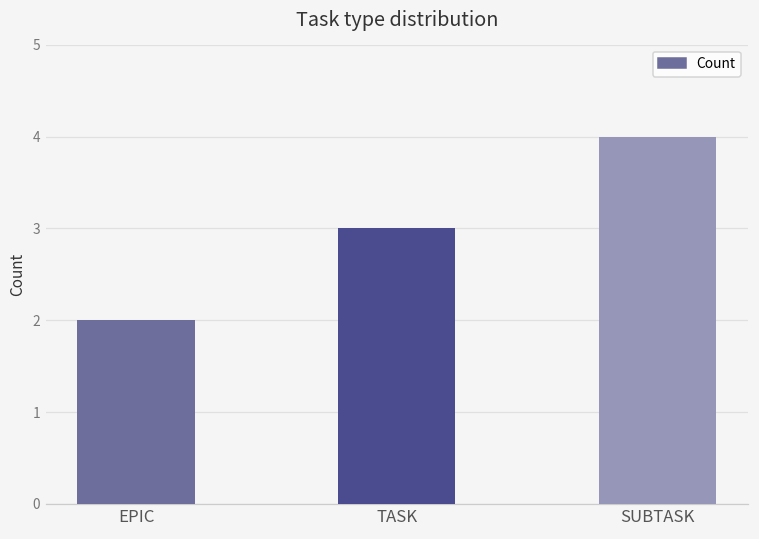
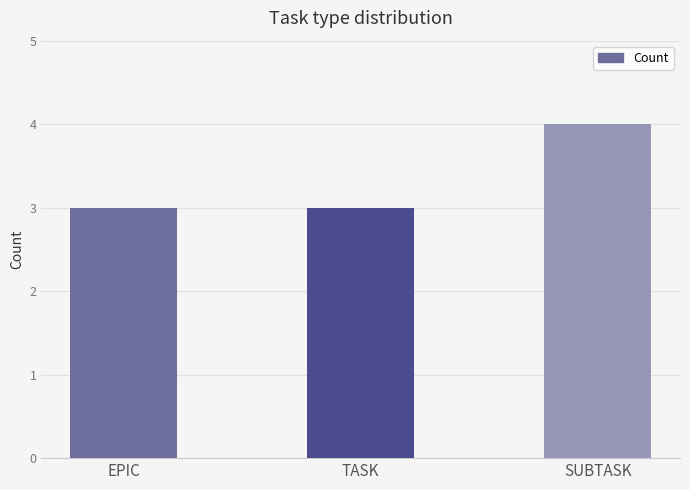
EPIC: 2 -> 3
